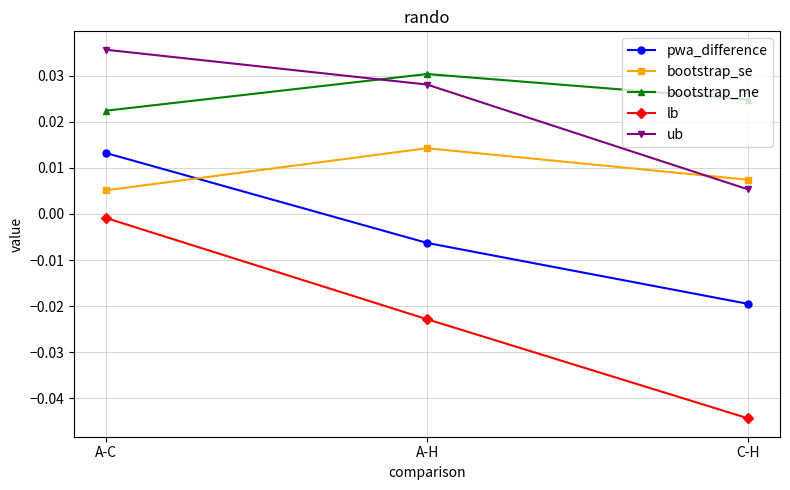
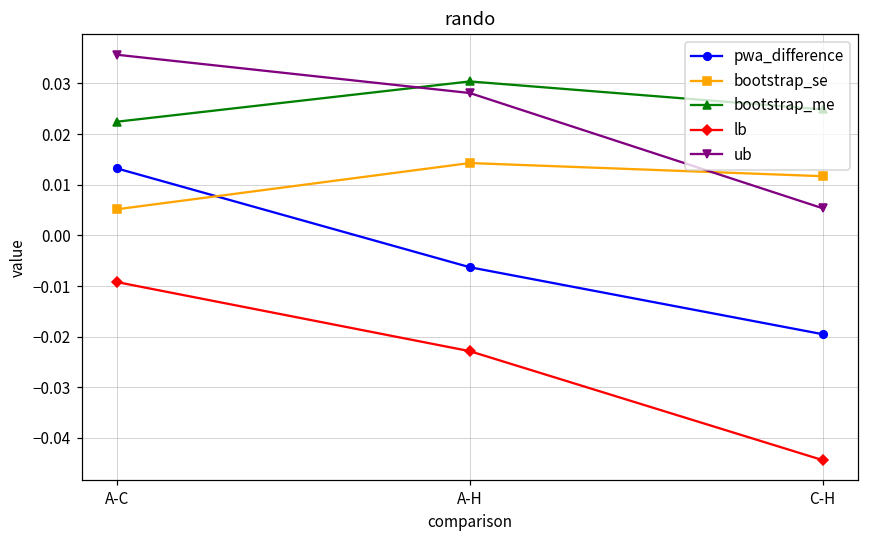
lb, A-C: -0.001 -> -0.009
bootstrap_se, C-H: 0.007 -> 0.012
